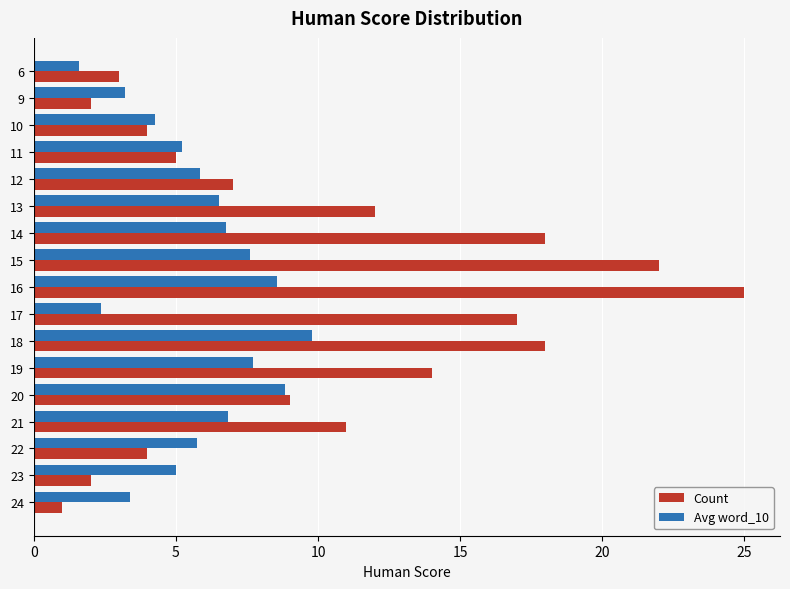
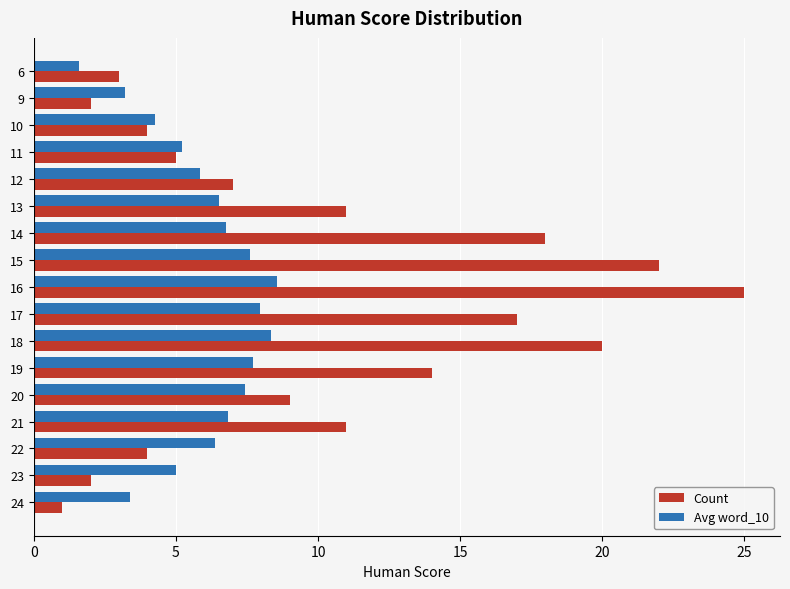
Count, 13: 12 -> 11
Avg word_10, 17: 2.4 -> 8.0
Avg word_10, 18: 9.8 -> 8.3
Count, 18: 18 -> 20
Avg word_10, 20: 8.8 -> 7.4
Avg word_10, 22: 5.8 -> 6.4
